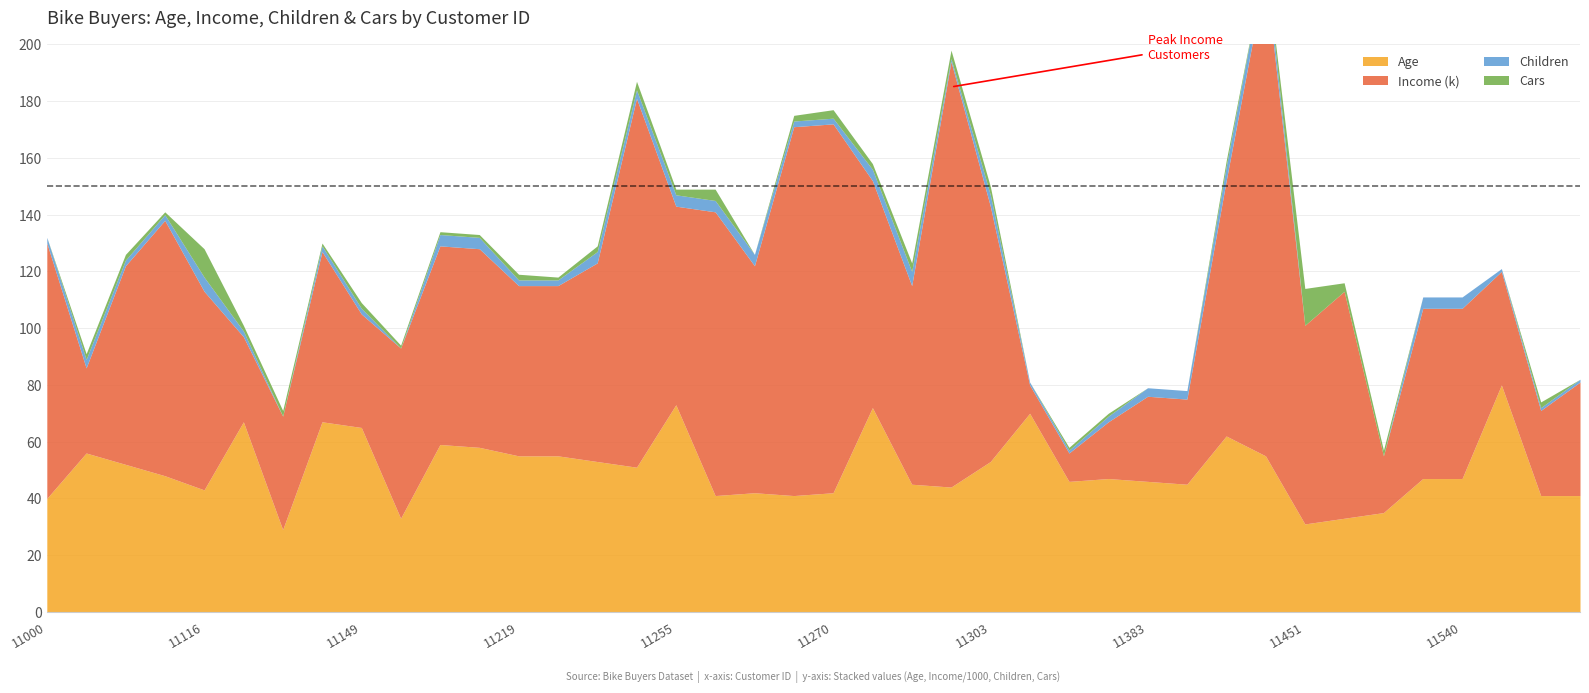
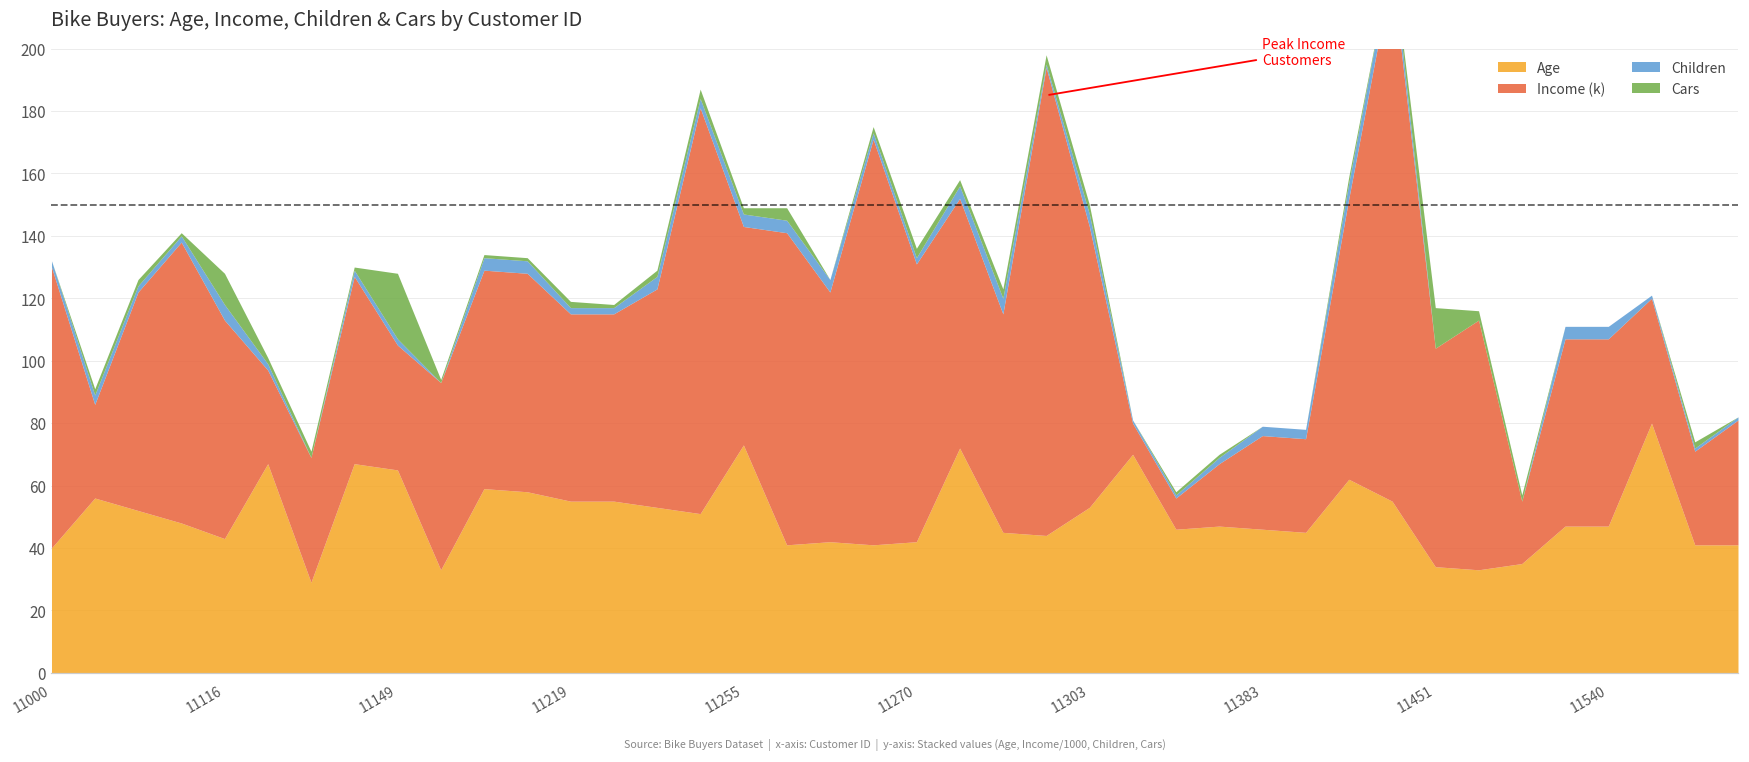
Cars, 11149: 2 -> 21
Income (k), 11270: 130 -> 89
Age, 11451: 31 -> 34
